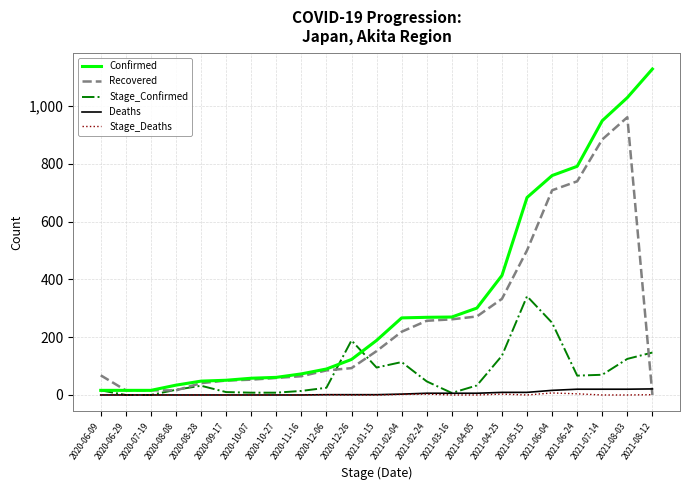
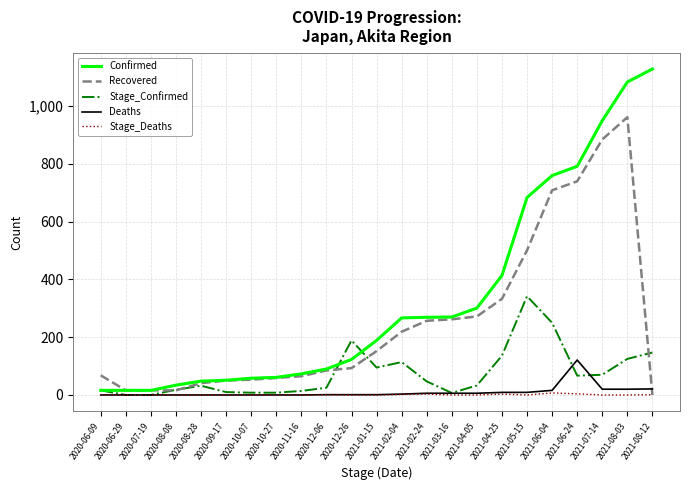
Deaths, 2021-06-24: 20 -> 120
Confirmed, 2021-08-03: 1,030 -> 1,080
